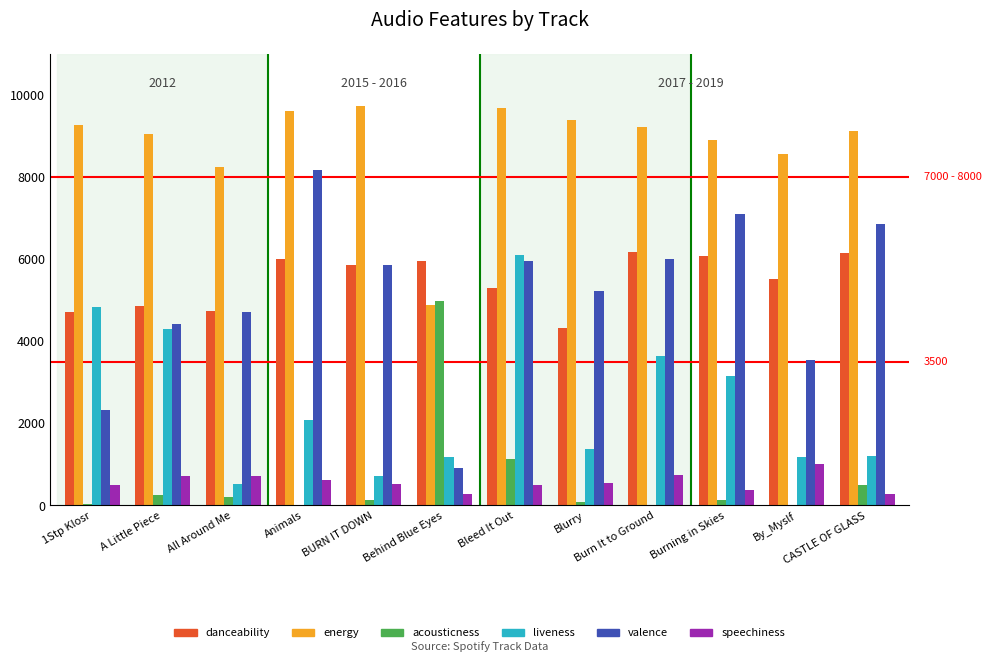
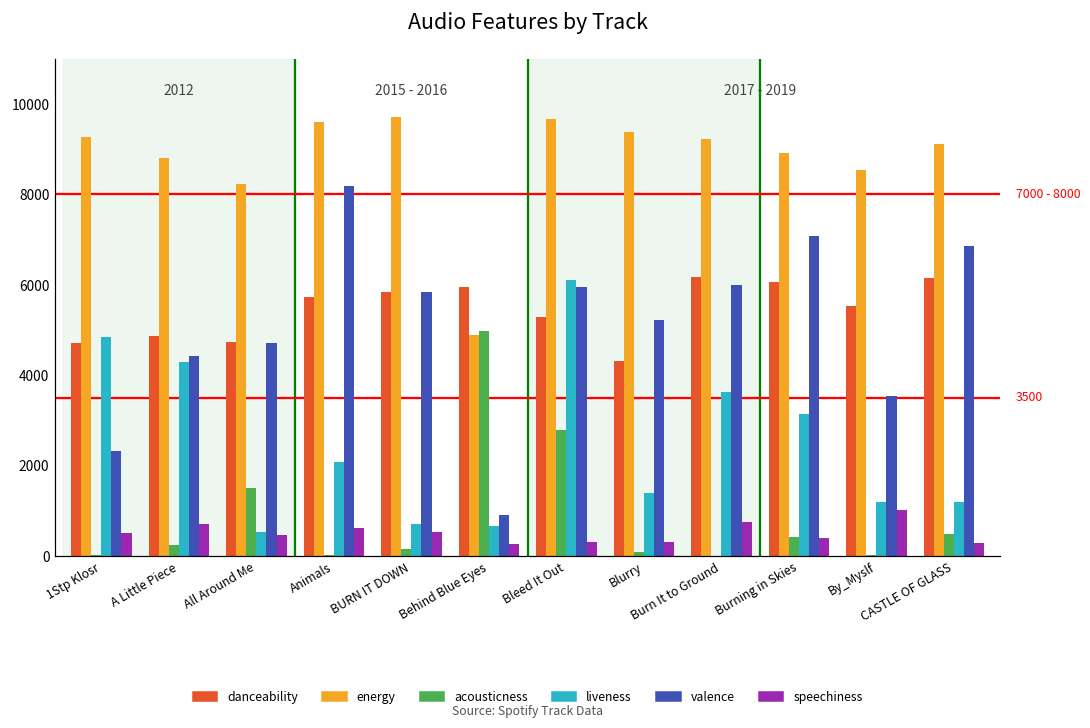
energy, A Little Piece: 9100 -> 8800
acousticness, All Around Me: 200 -> 1500
speechiness, All Around Me: 700 -> 500
danceability, Animals: 6000 -> 5700
liveness, Behind Blue Eyes: 1200 -> 700
acousticness, Bleed It Out: 1100 -> 2800
speechiness, Bleed It Out: 500 -> 300
speechiness, Blurry: 500 -> 300
acousticness, Burning in Skies: 100 -> 400
